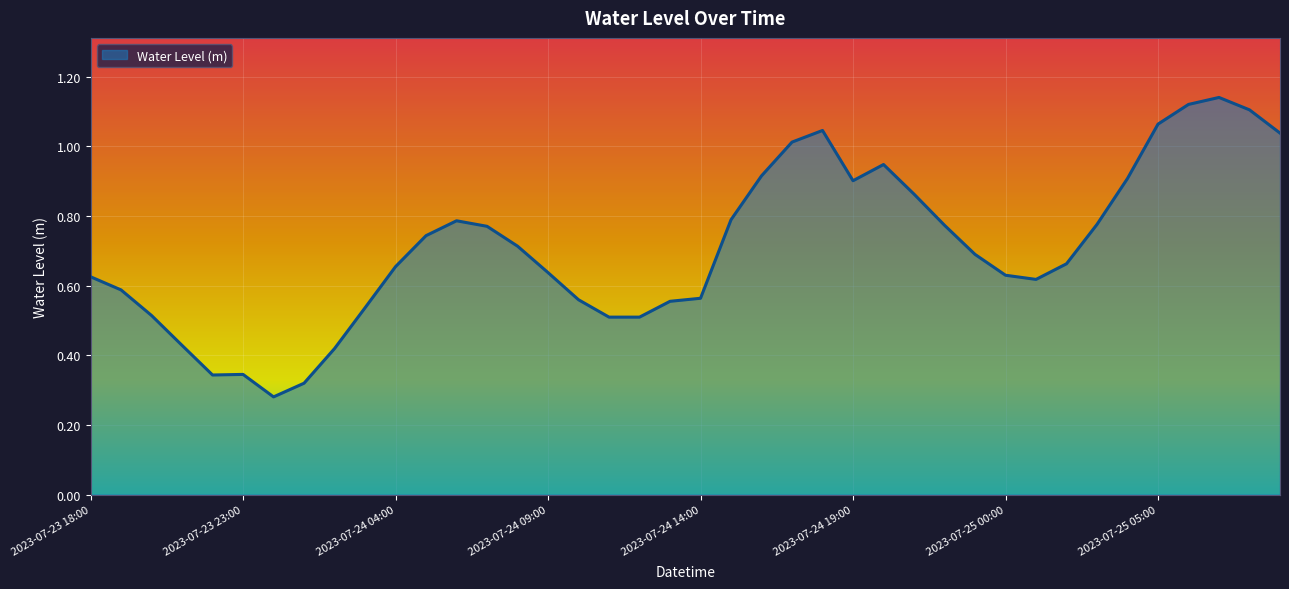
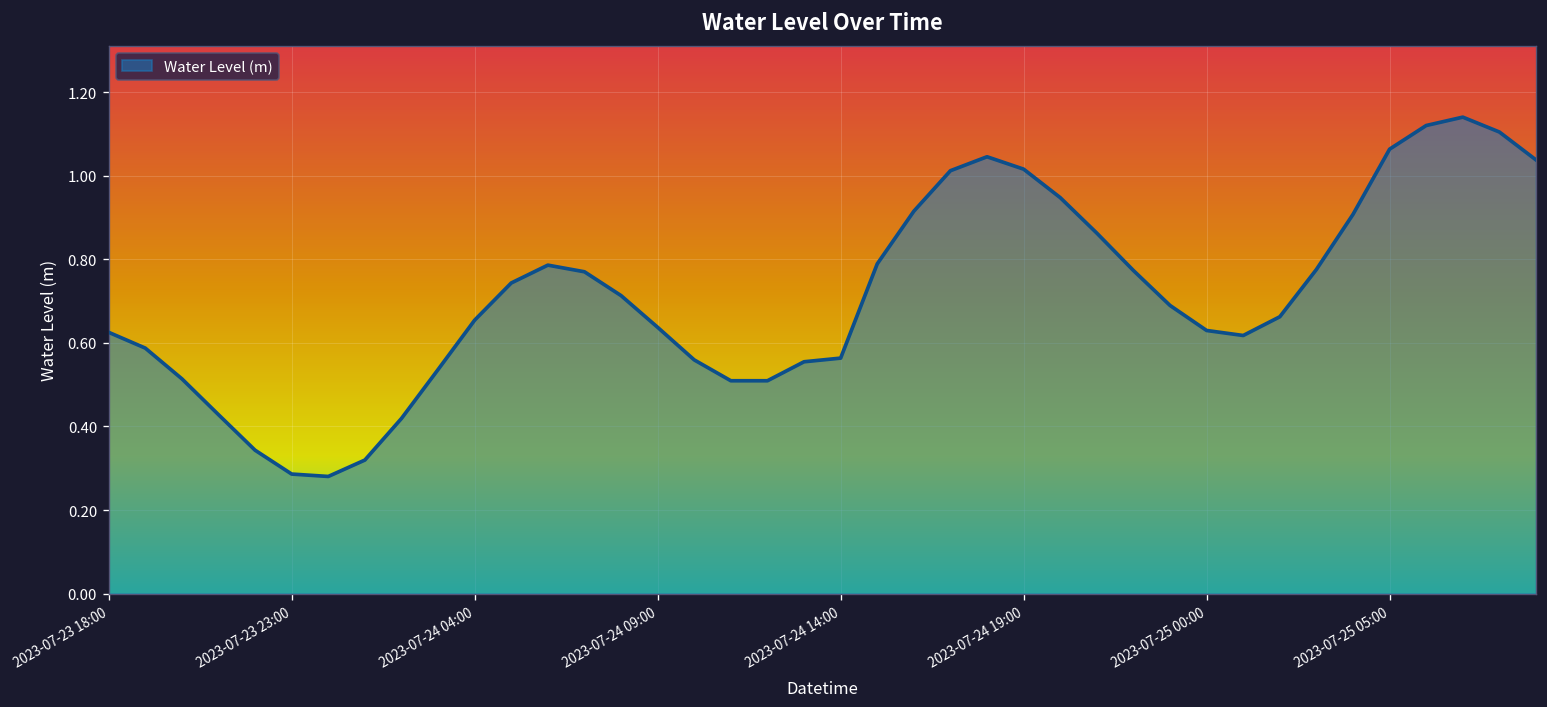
2023-07-23 23:00: 0.34 -> 0.29
2023-07-24 19:00: 0.90 -> 1.02
